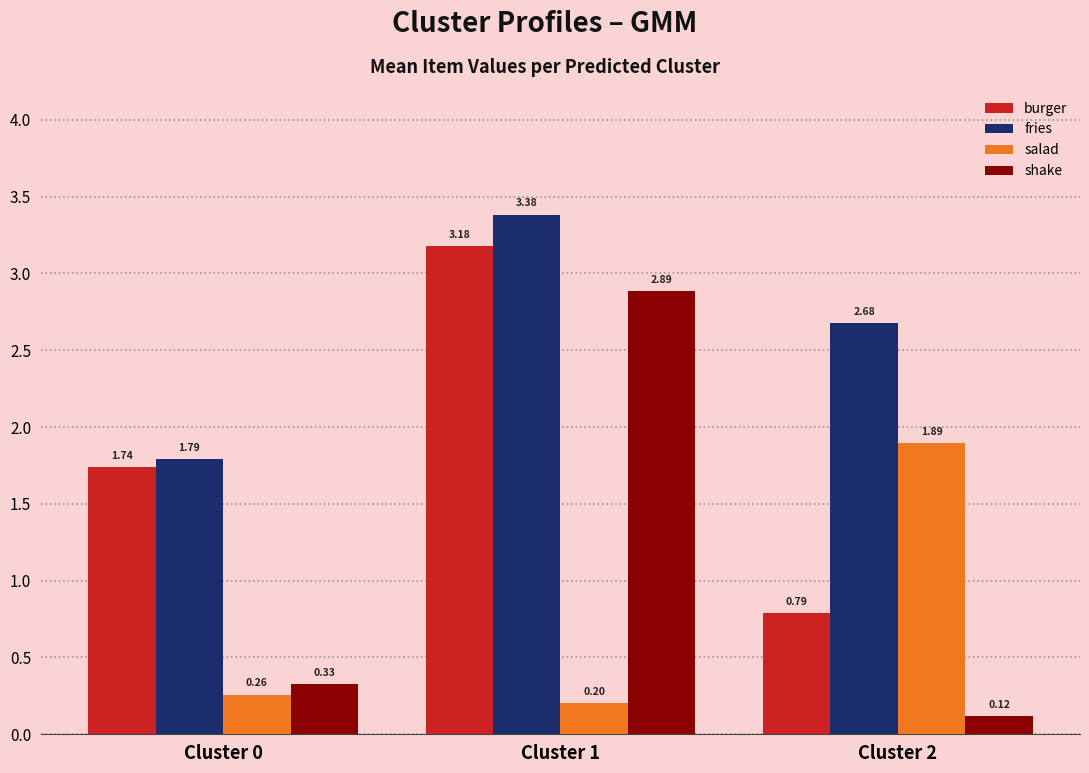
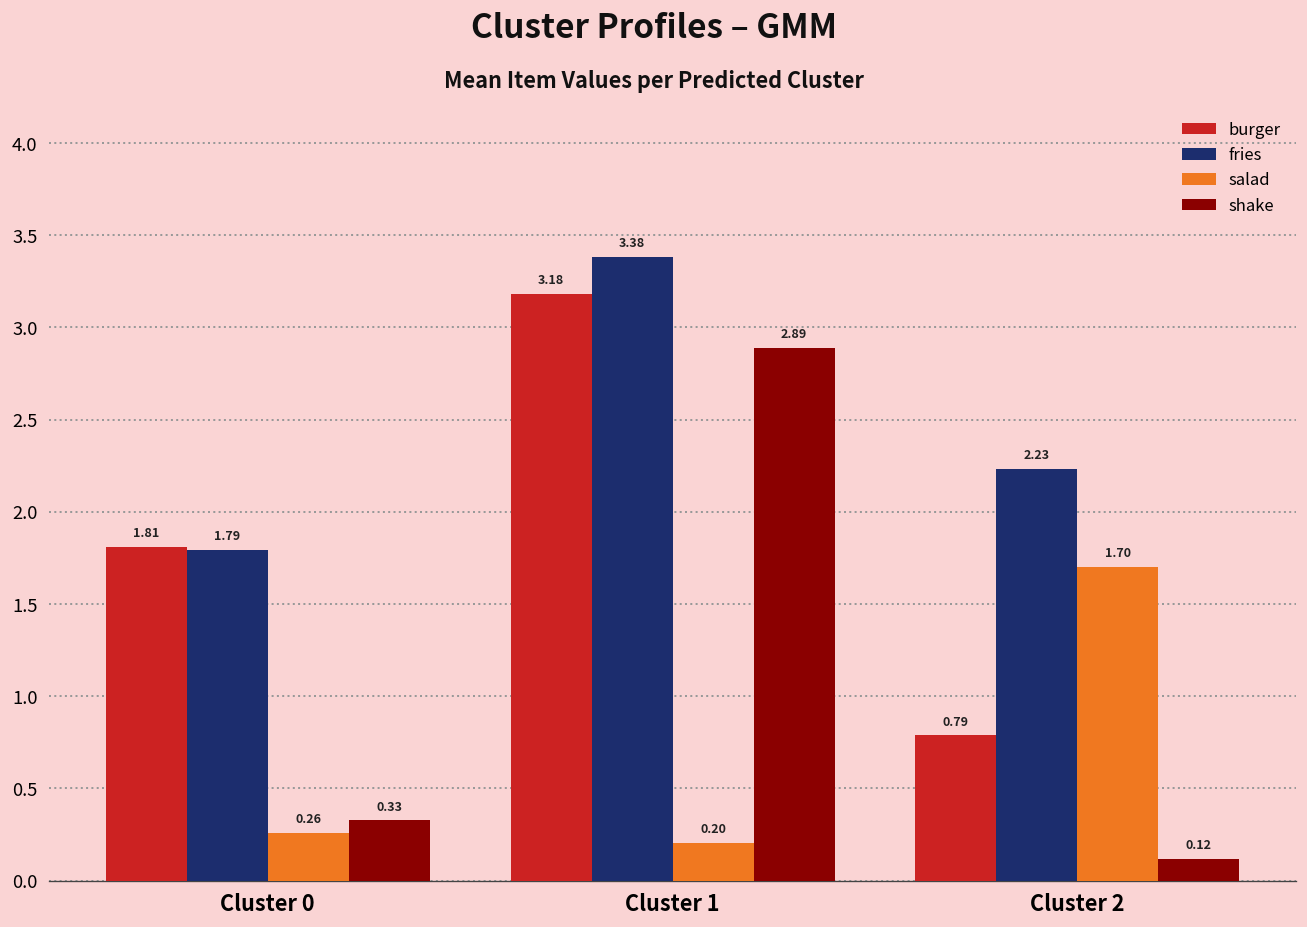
burger, Cluster 0: 1.74 -> 1.81
fries, Cluster 2: 2.68 -> 2.23
salad, Cluster 2: 1.89 -> 1.70
